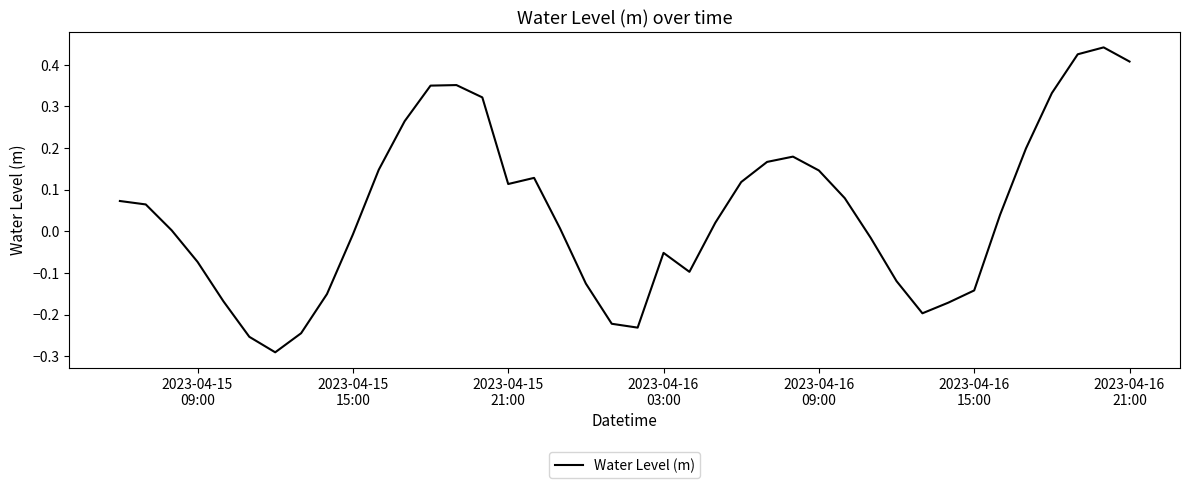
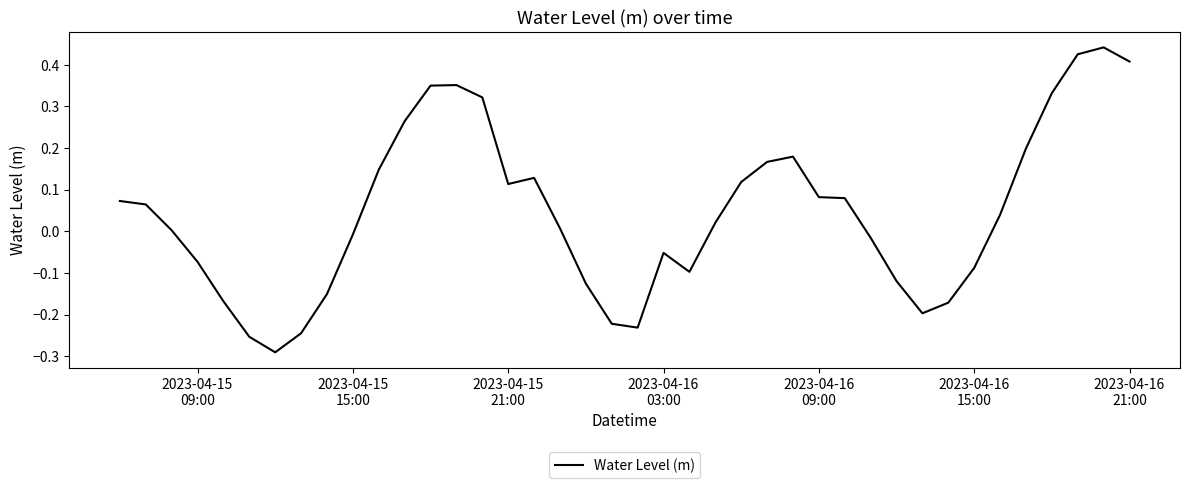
2023-04-16 09:00: 0.15 -> 0.08
2023-04-16 15:00: -0.14 -> -0.09
